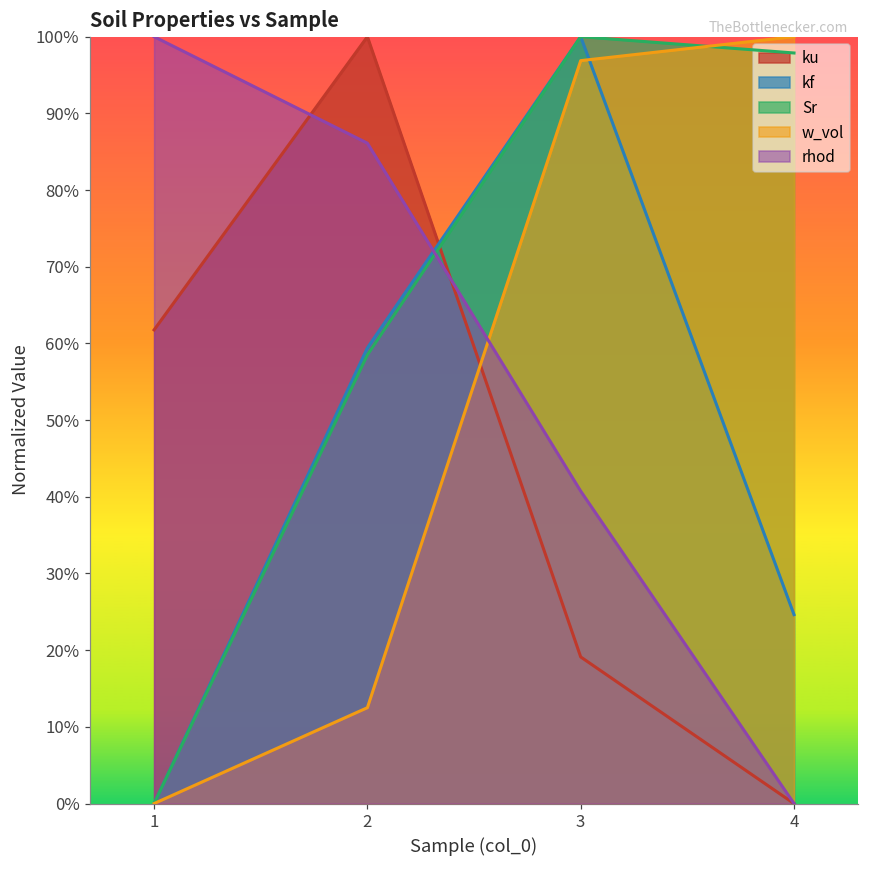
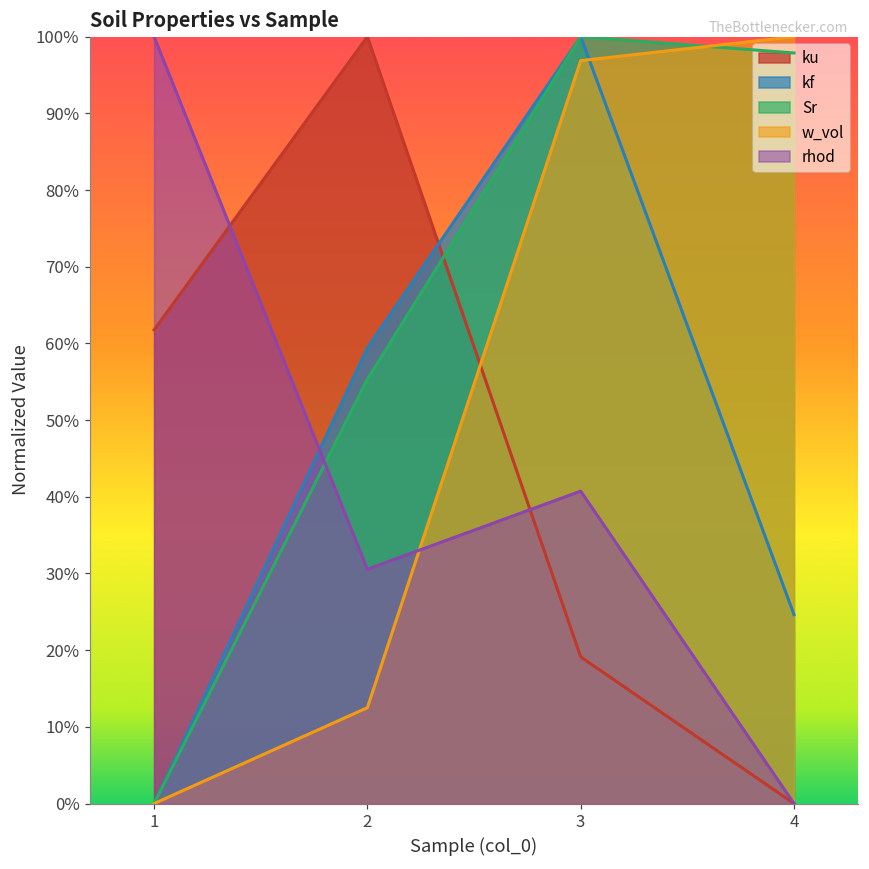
Sr, 2: 59% -> 55%
rhod, 2: 86% -> 31%
